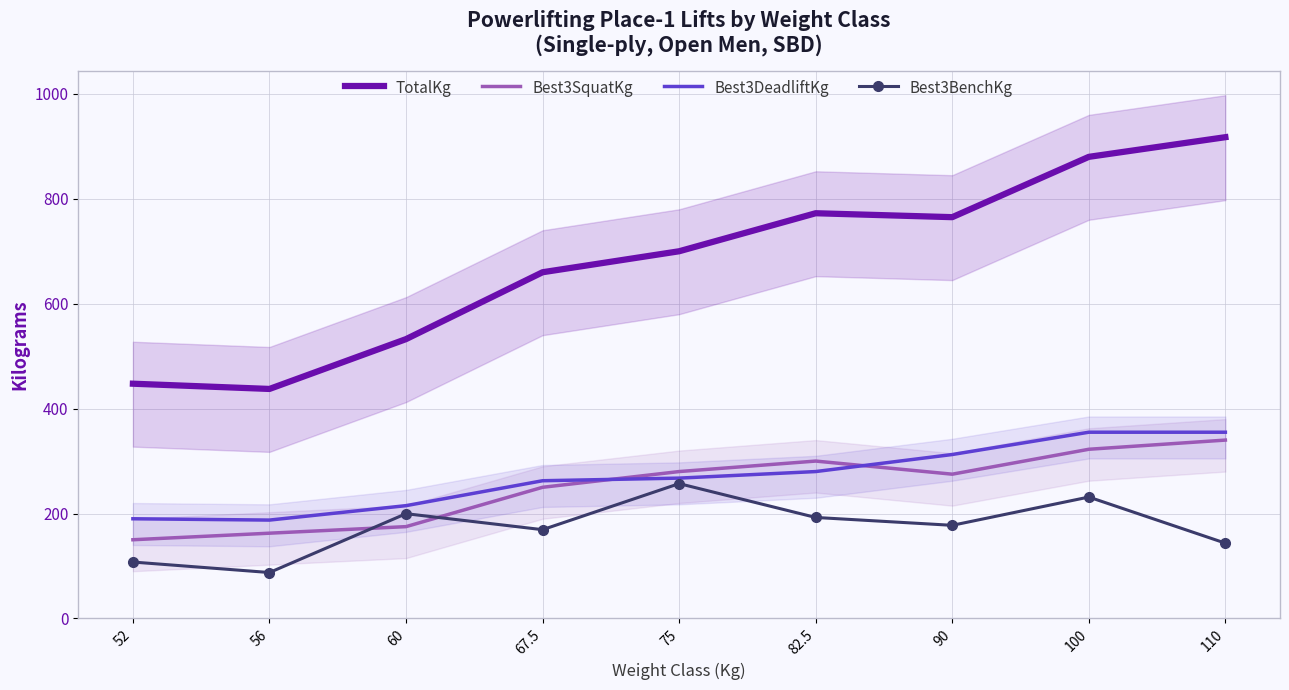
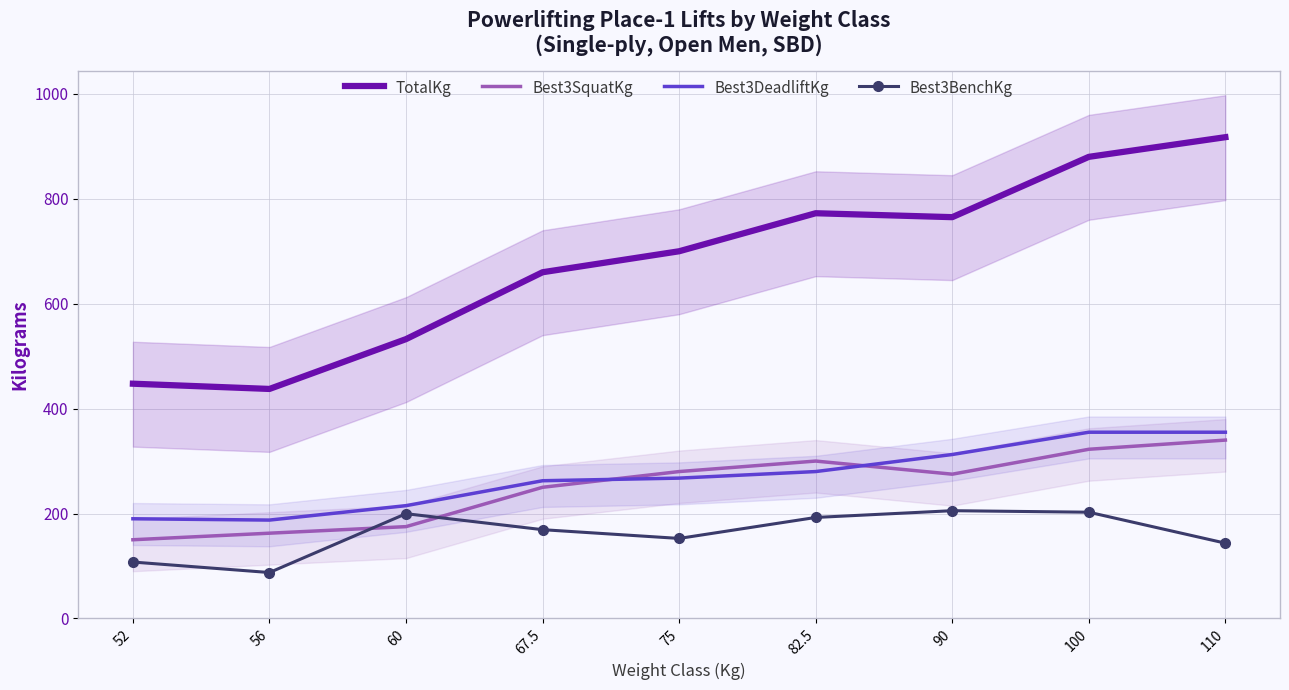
Best3BenchKg, 75: 260 -> 150
Best3BenchKg, 90: 180 -> 210
Best3BenchKg, 100: 230 -> 200
